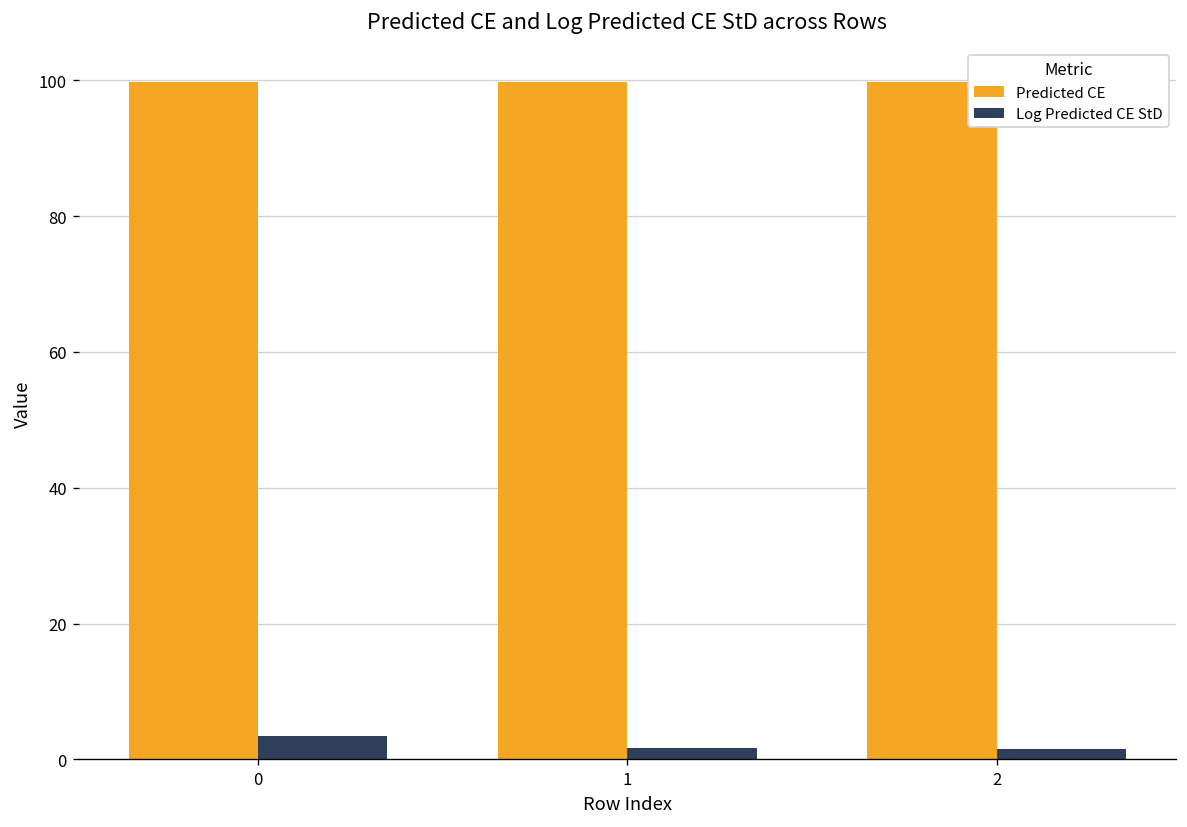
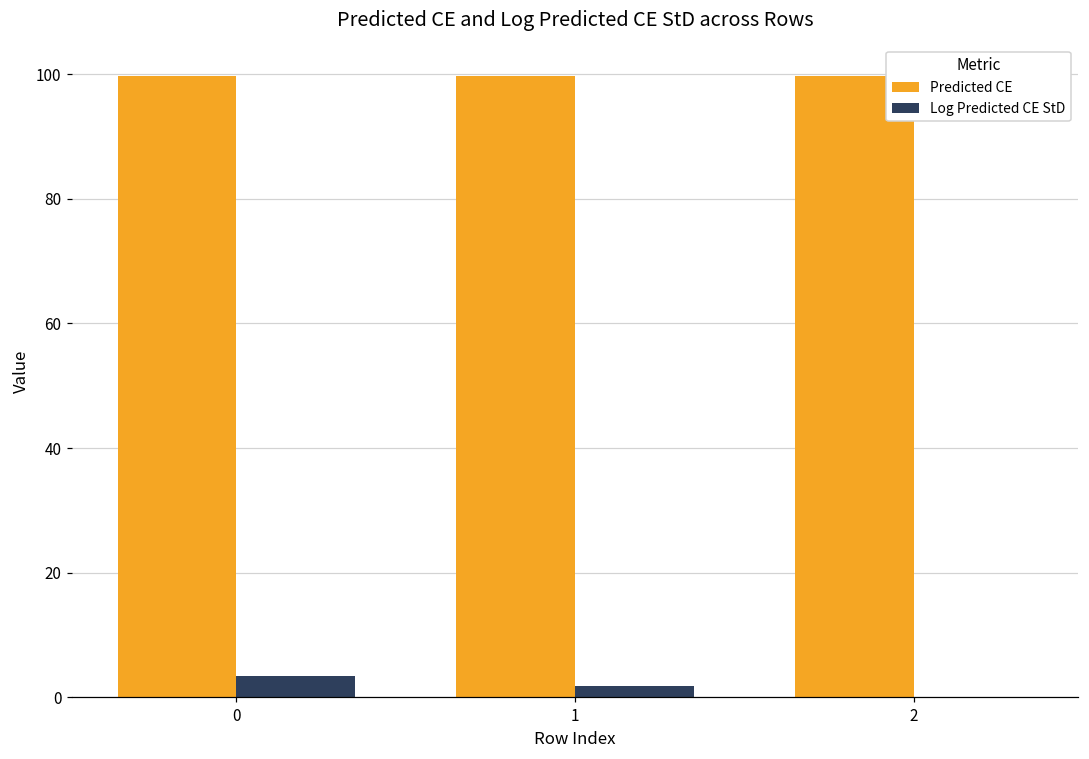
Log Predicted CE StD, 2: 1 -> 0
